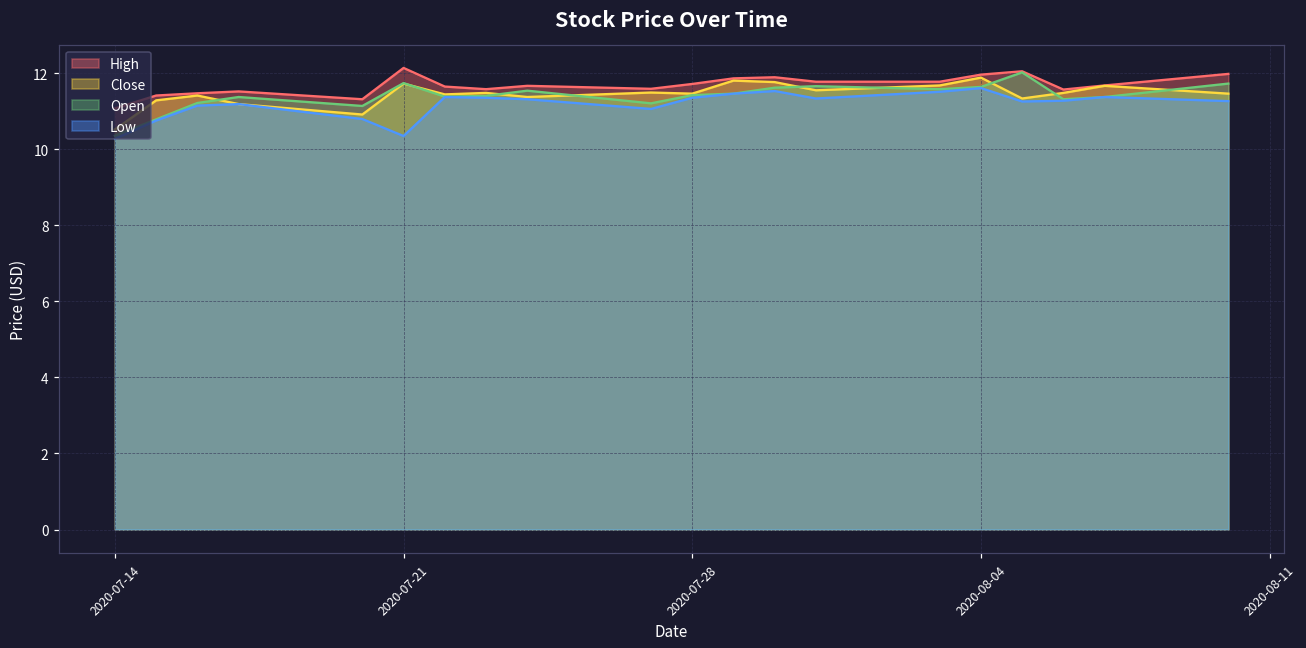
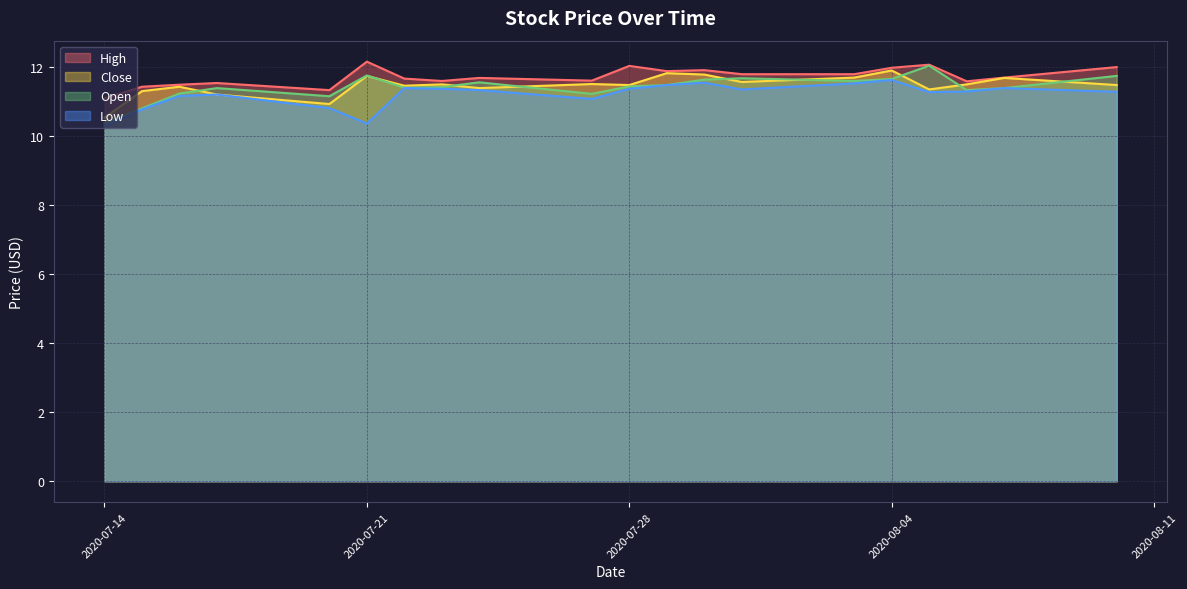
High, 2020-07-28: 11.7 -> 12.0
